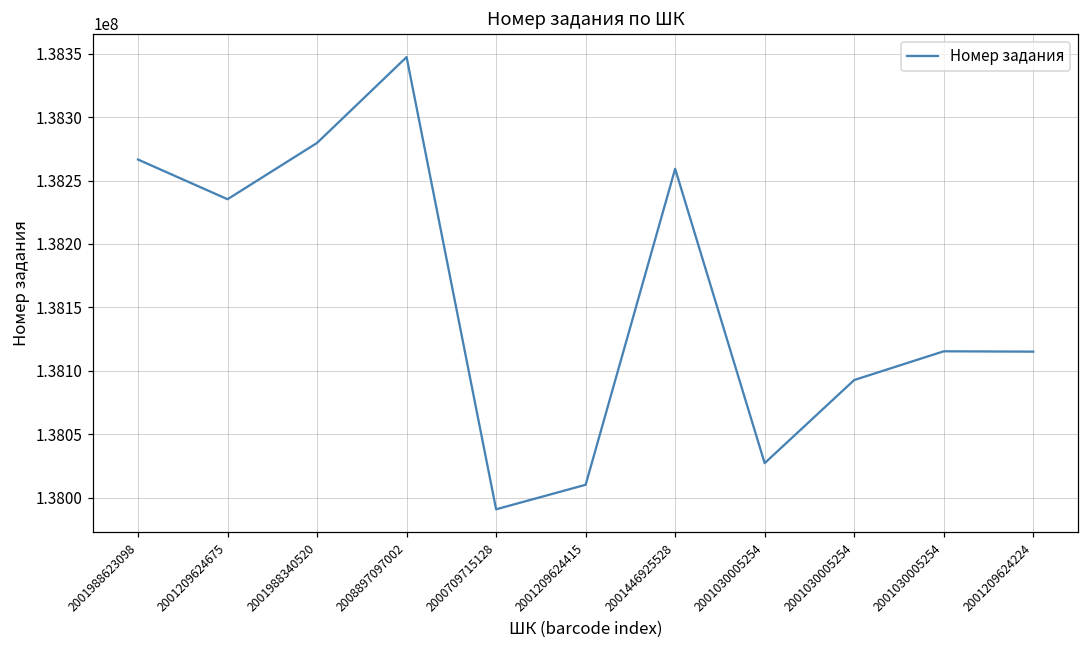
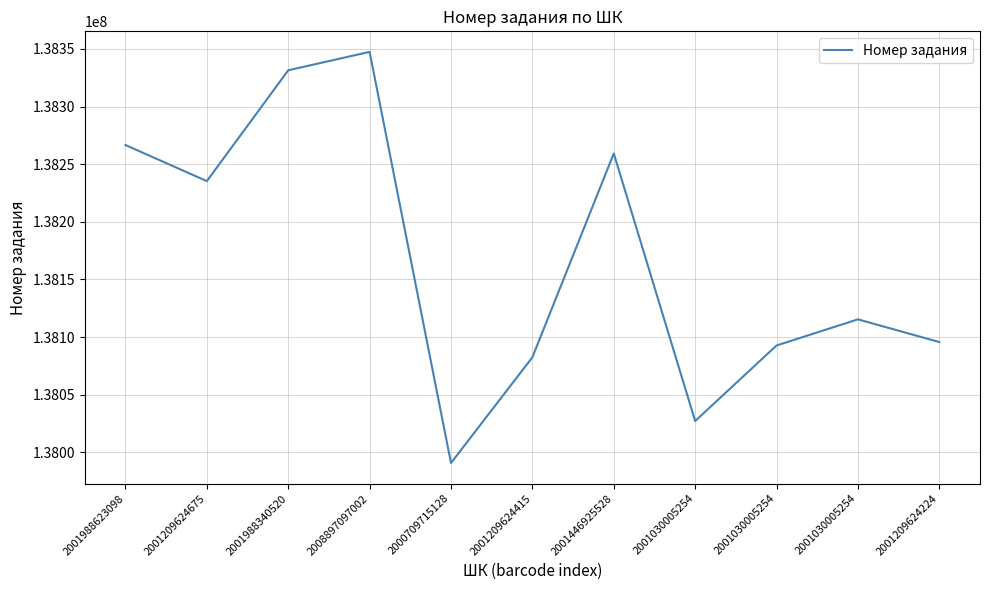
2001988340520: 138280000 -> 138331000
2001209624415: 138010000 -> 138082000
2001209624224: 138115000 -> 138096000
